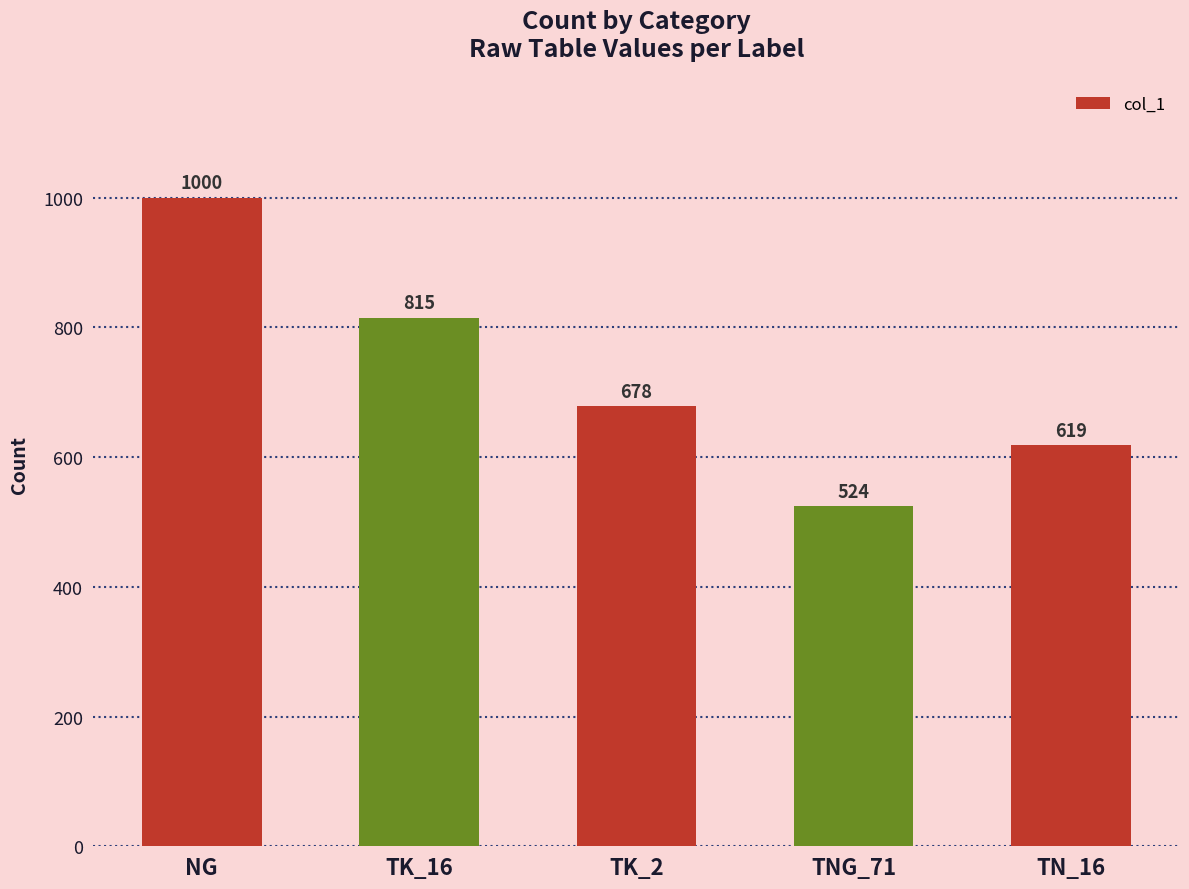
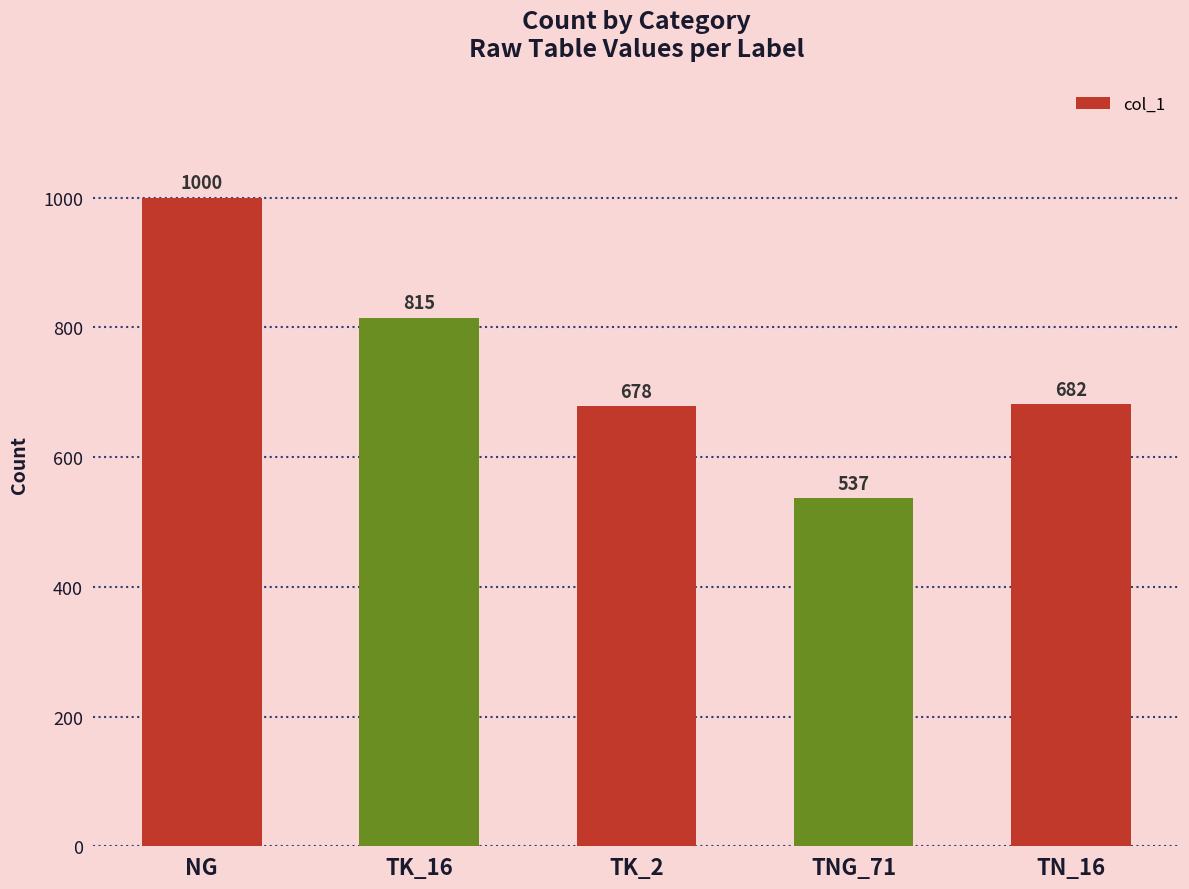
TNG_71: 524 -> 537
TN_16: 619 -> 682
